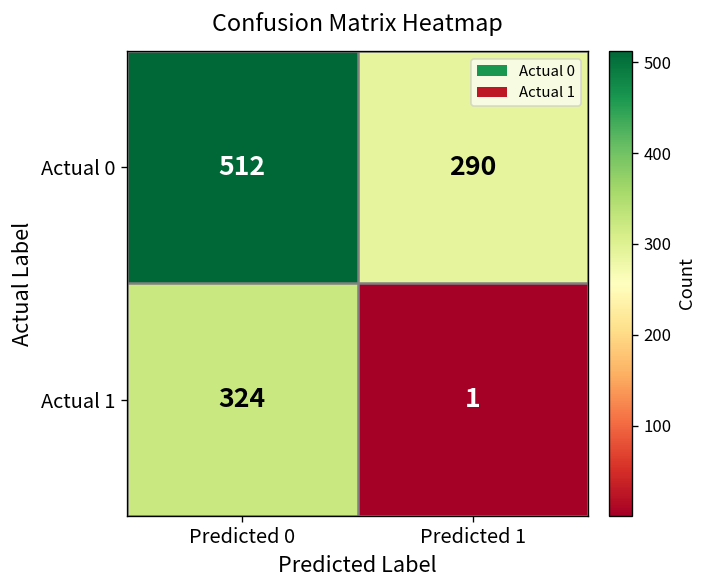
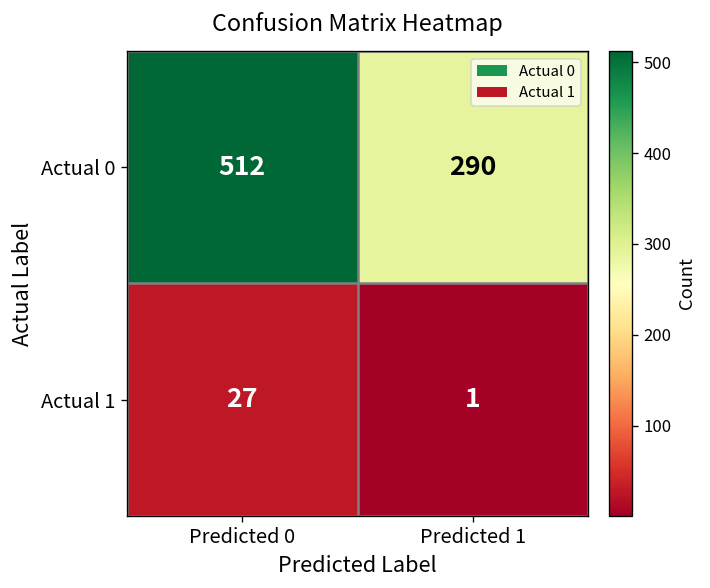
Actual 1, Predicted 0: 324 -> 27
